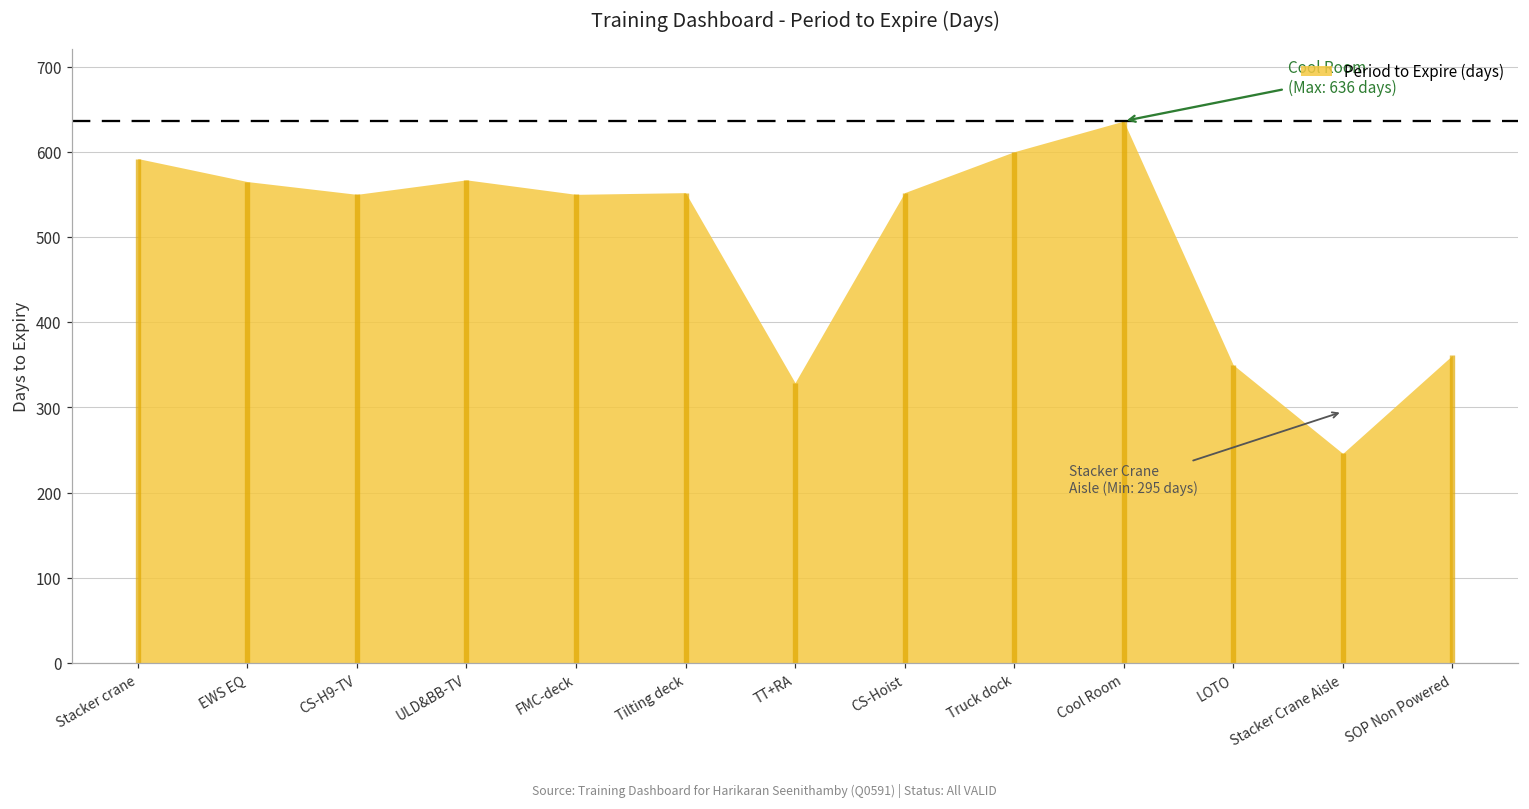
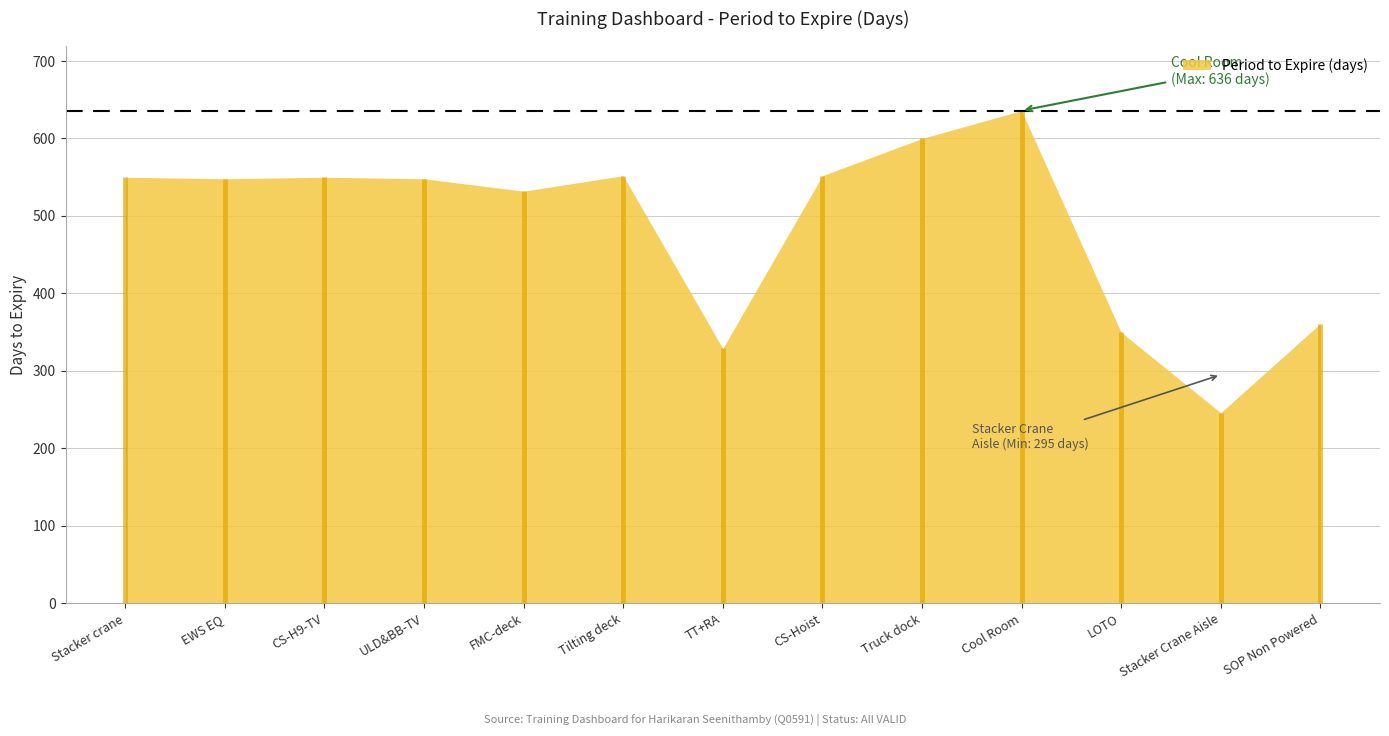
Stacker crane: 590 -> 550
EWS EQ: 570 -> 550
ULD&BB-TV: 570 -> 550
FMC-deck: 550 -> 530
